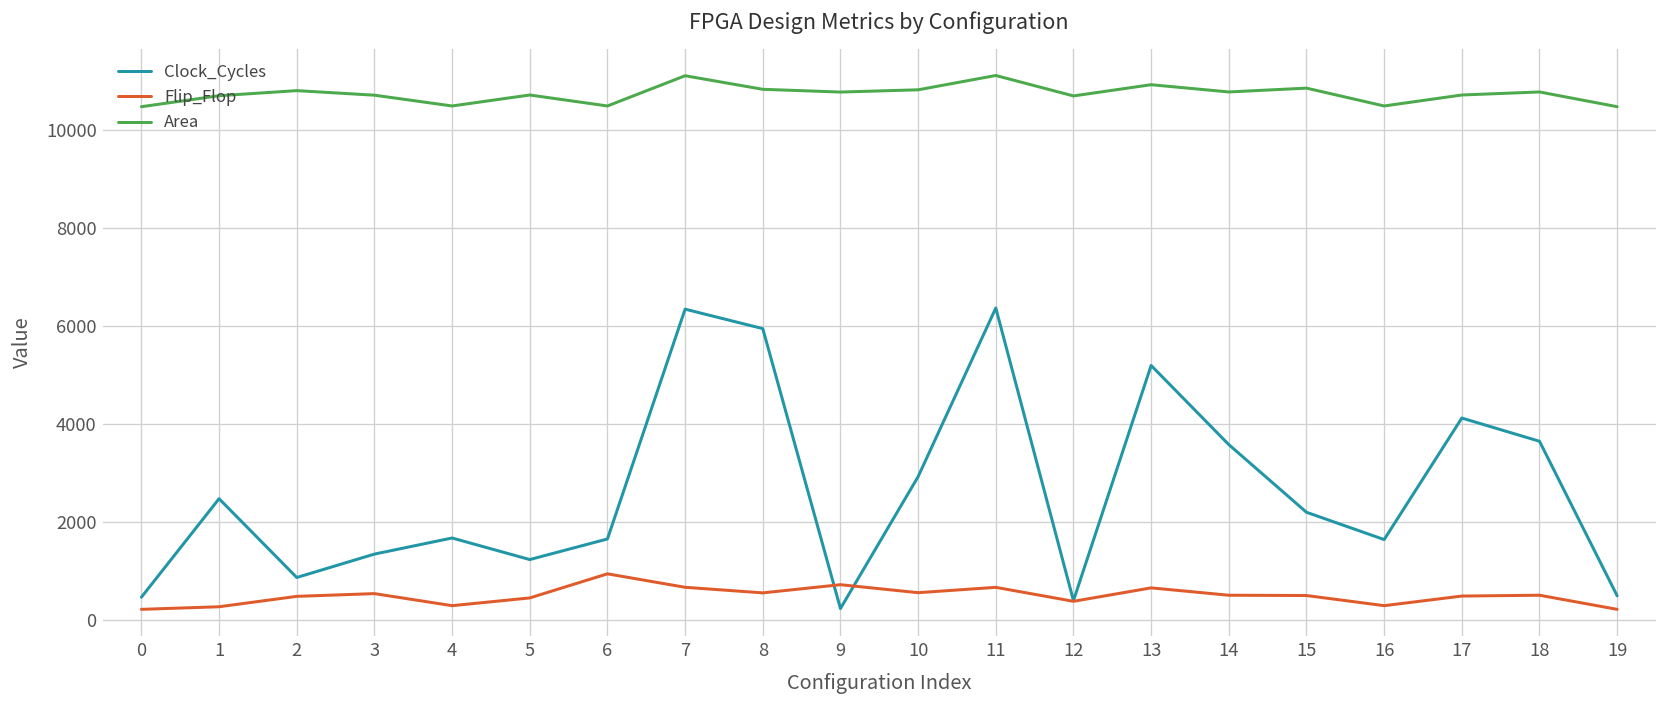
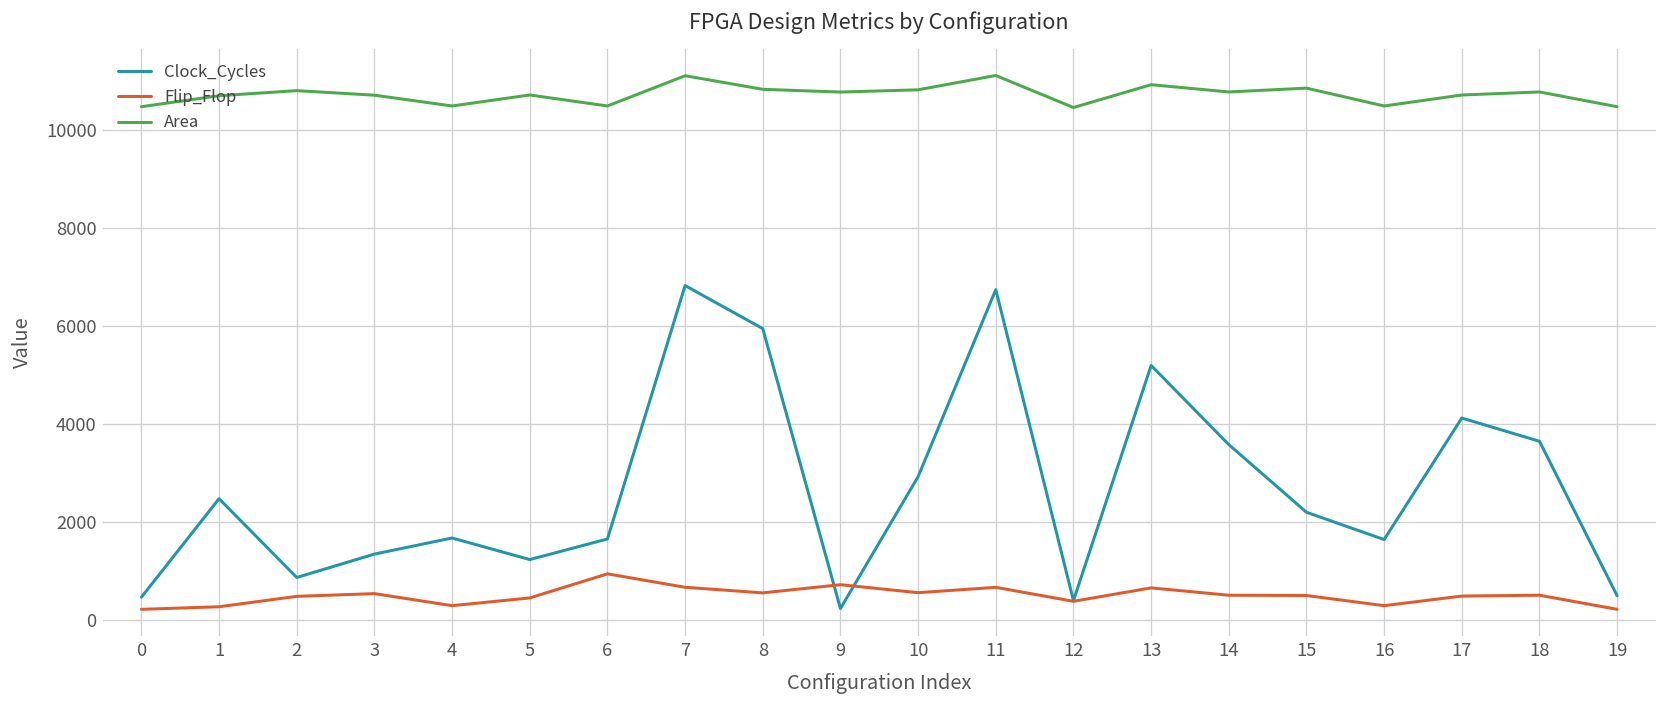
Clock_Cycles, 7: 6300 -> 6800
Clock_Cycles, 11: 6400 -> 6700
Area, 12: 10700 -> 10400
